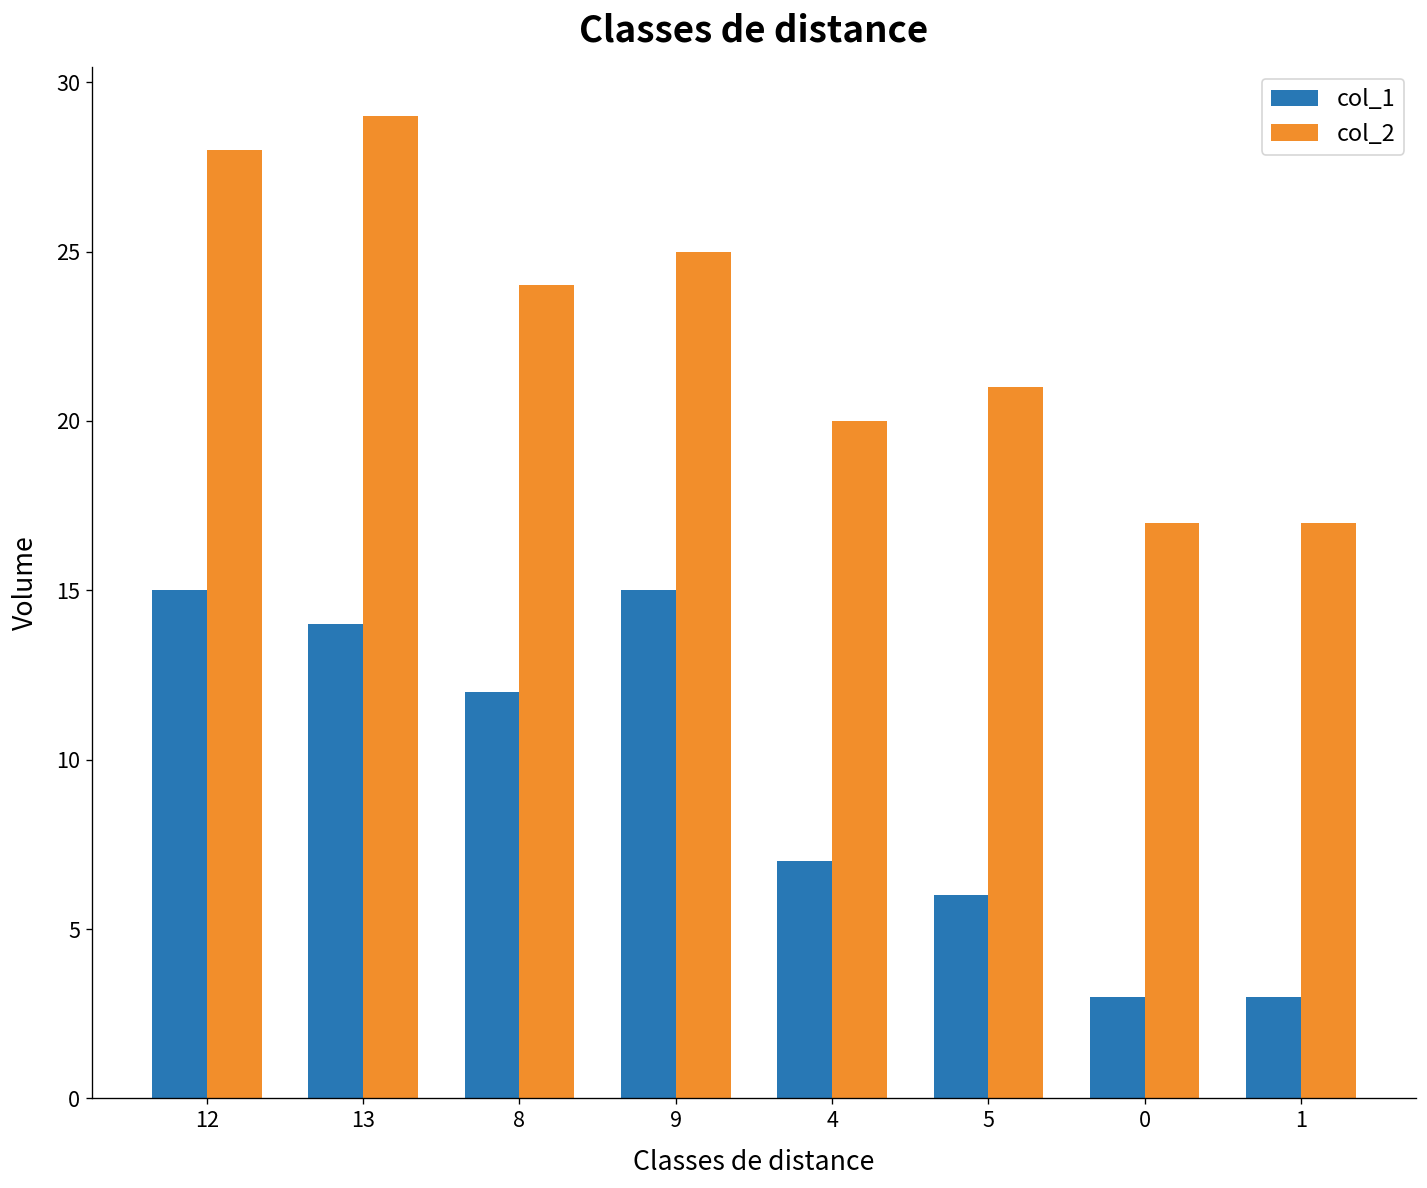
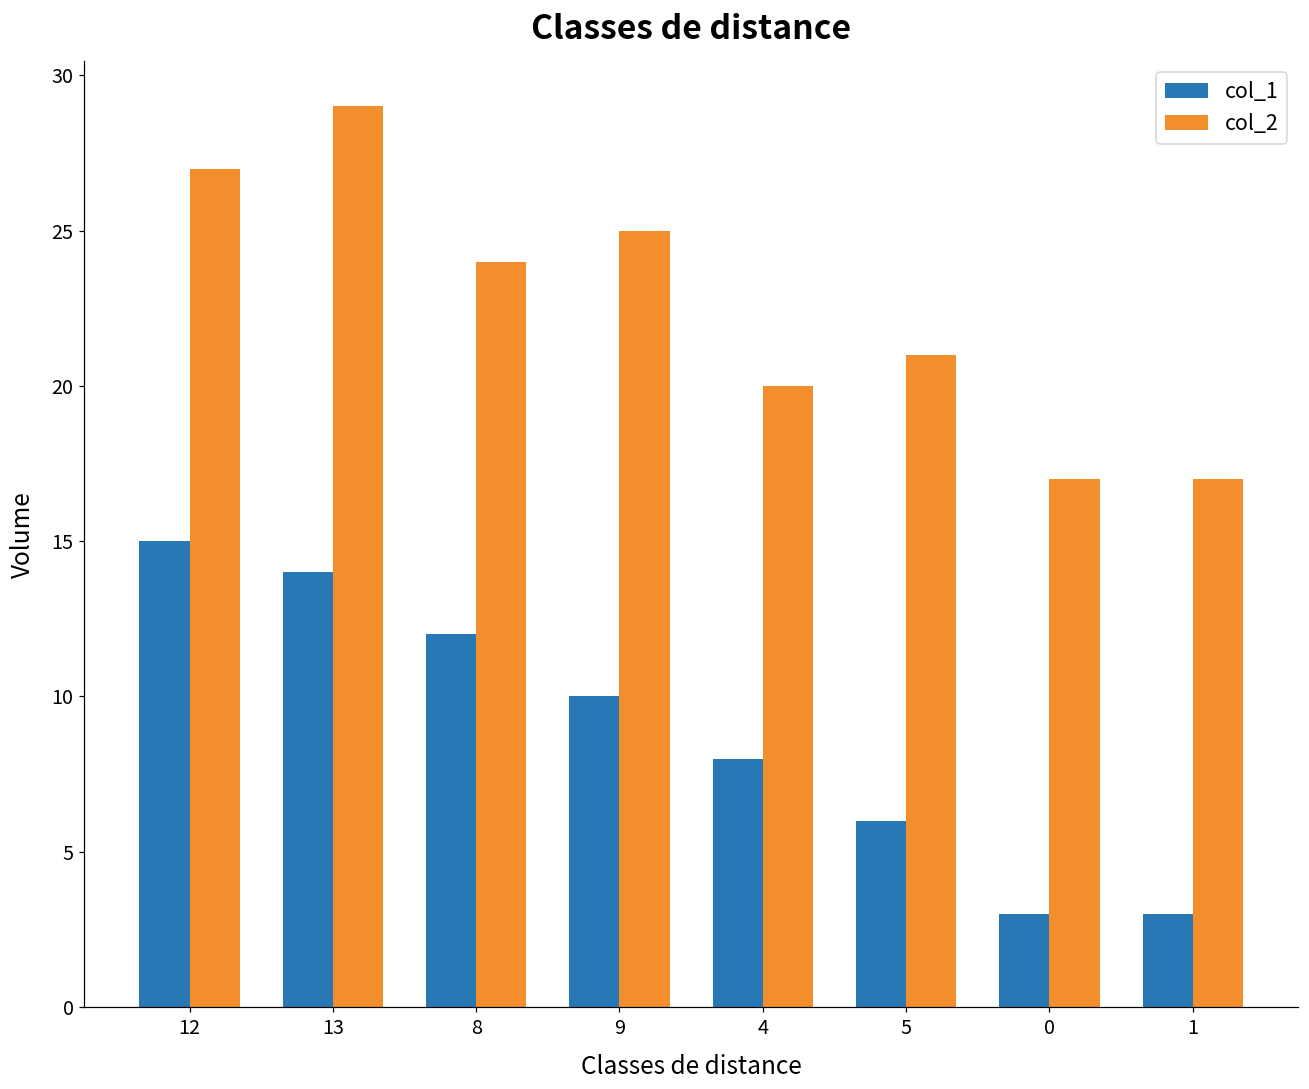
col_2, 12: 28 -> 27
col_1, 9: 15 -> 10
col_1, 4: 7 -> 8
